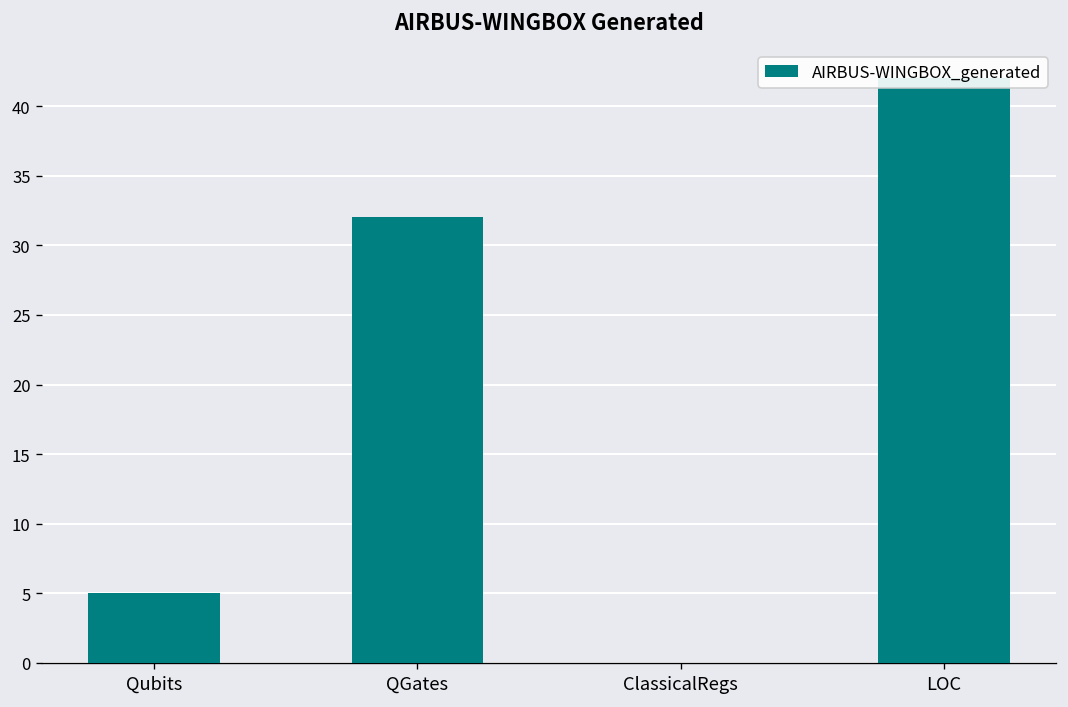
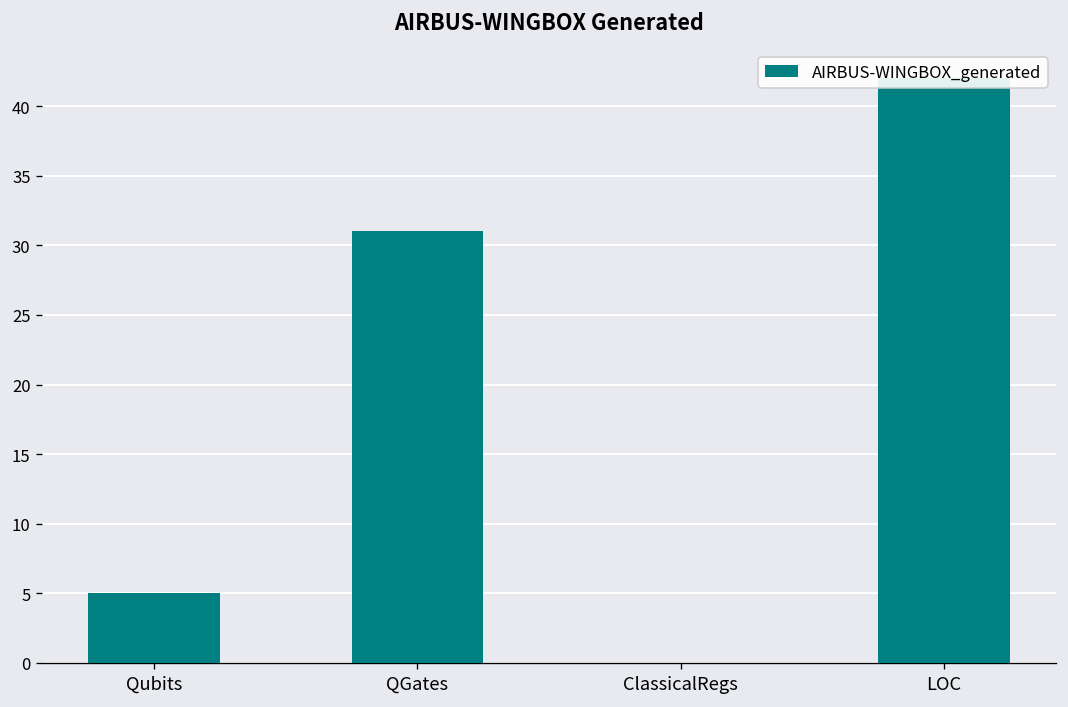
QGates: 32 -> 31
